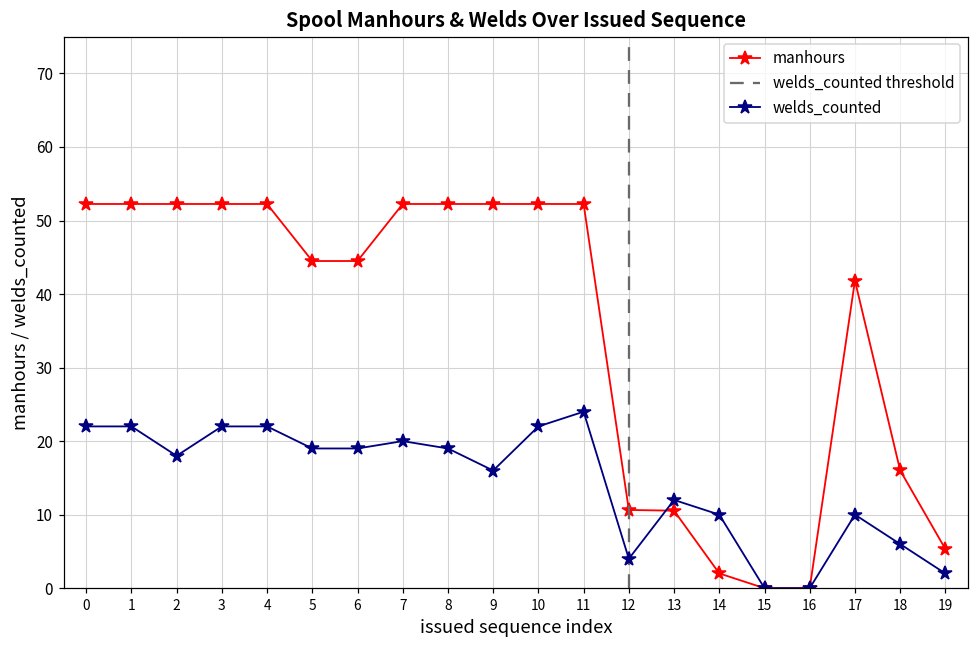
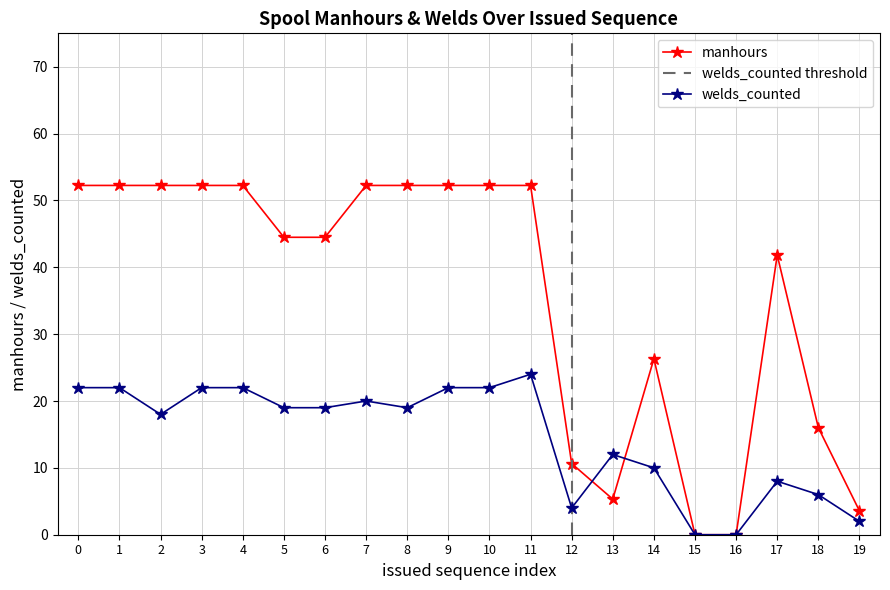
welds_counted, 9: 16 -> 22
manhours, 13: 11 -> 5
manhours, 14: 2 -> 26
welds_counted, 17: 10 -> 8
manhours, 19: 5 -> 4
